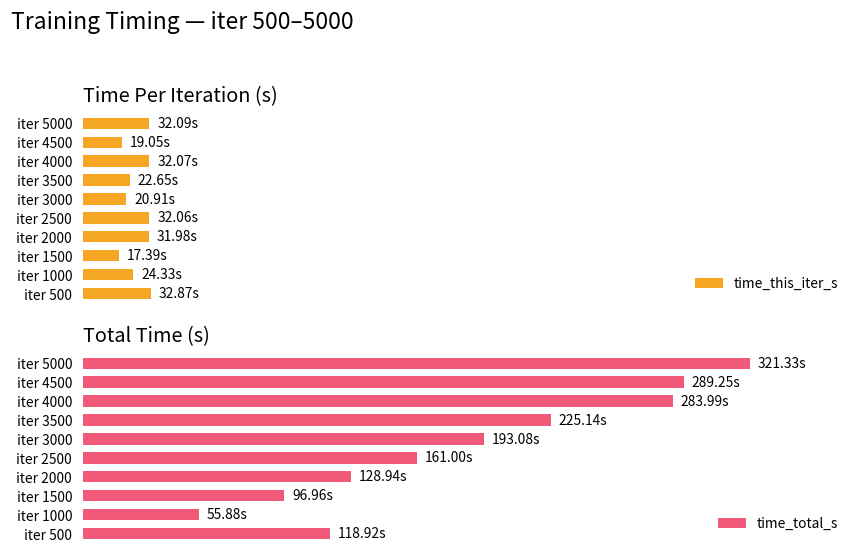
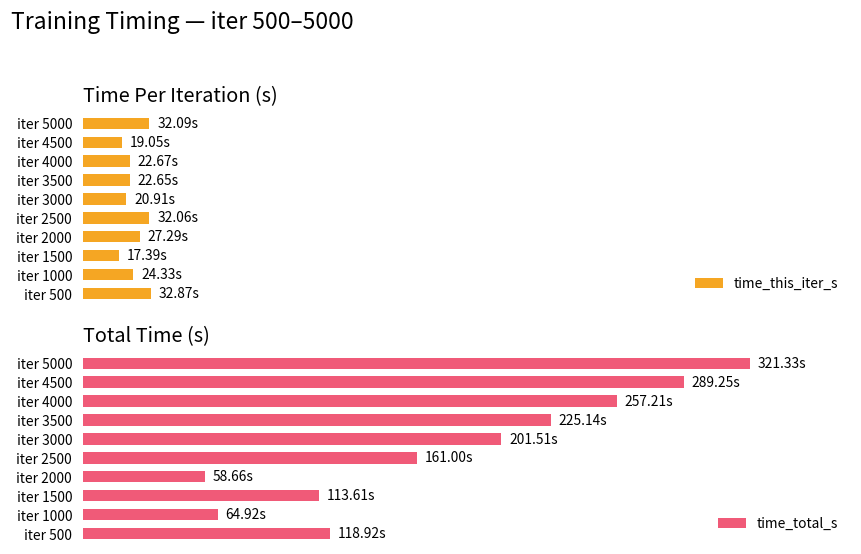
Time Per Iteration (s), iter 4000: 32.07s -> 22.67s
Time Per Iteration (s), iter 2000: 31.98s -> 27.29s
Total Time (s), iter 4000: 283.99s -> 257.21s
Total Time (s), iter 3000: 193.08s -> 201.51s
Total Time (s), iter 2000: 128.94s -> 58.66s
Total Time (s), iter 1500: 96.96s -> 113.61s
Total Time (s), iter 1000: 55.88s -> 64.92s
